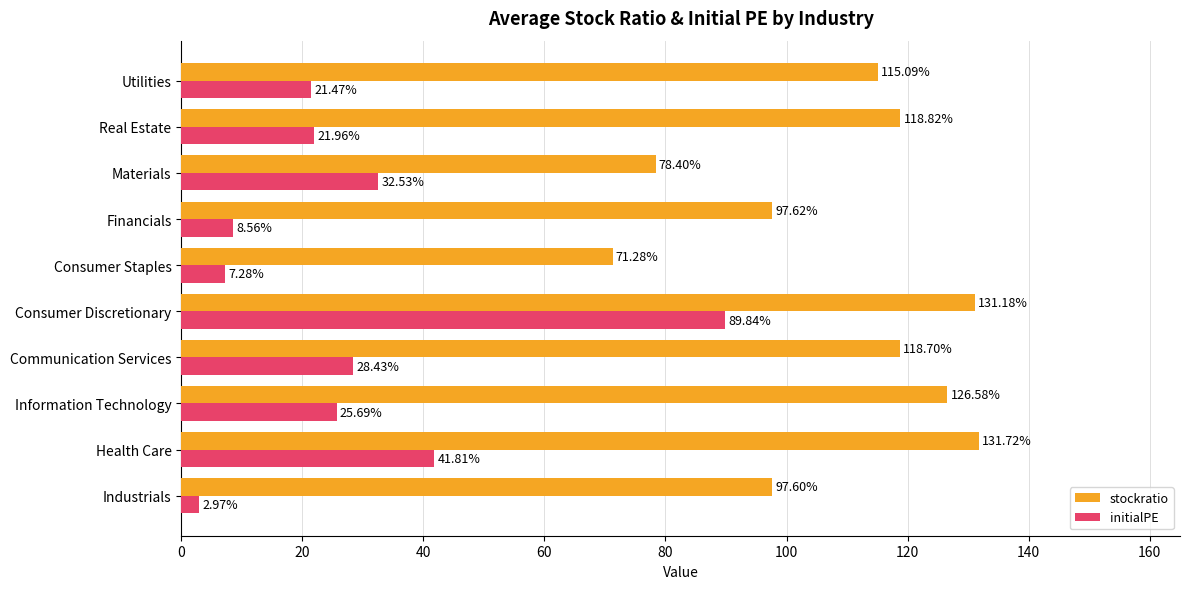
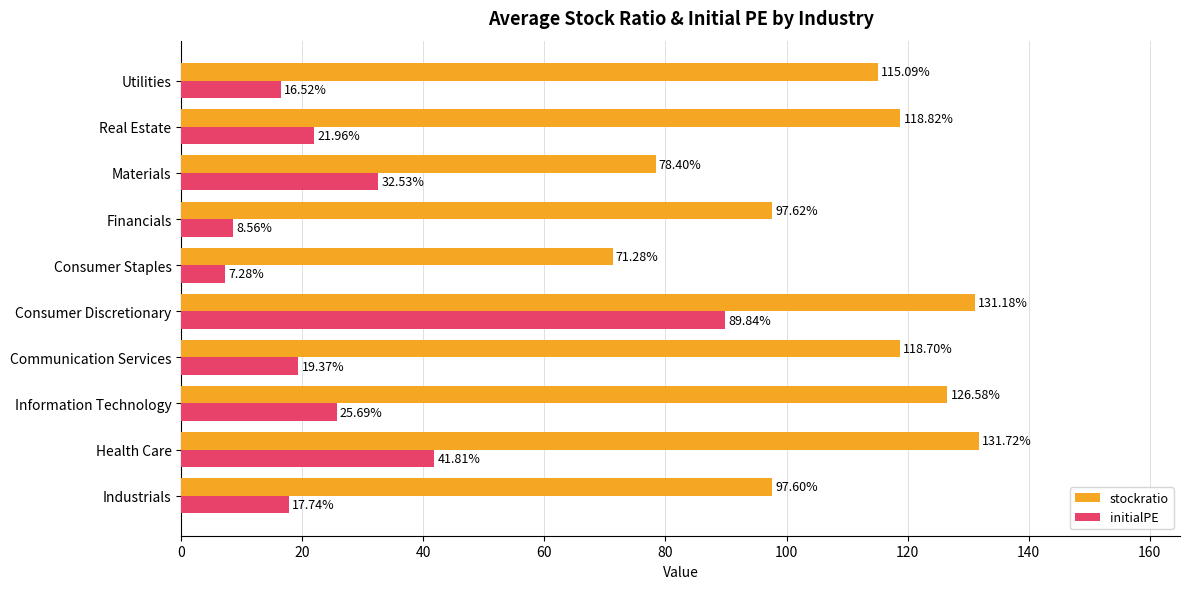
initialPE, Utilities: 21.47% -> 16.52%
initialPE, Communication Services: 28.43% -> 19.37%
initialPE, Industrials: 2.97% -> 17.74%
